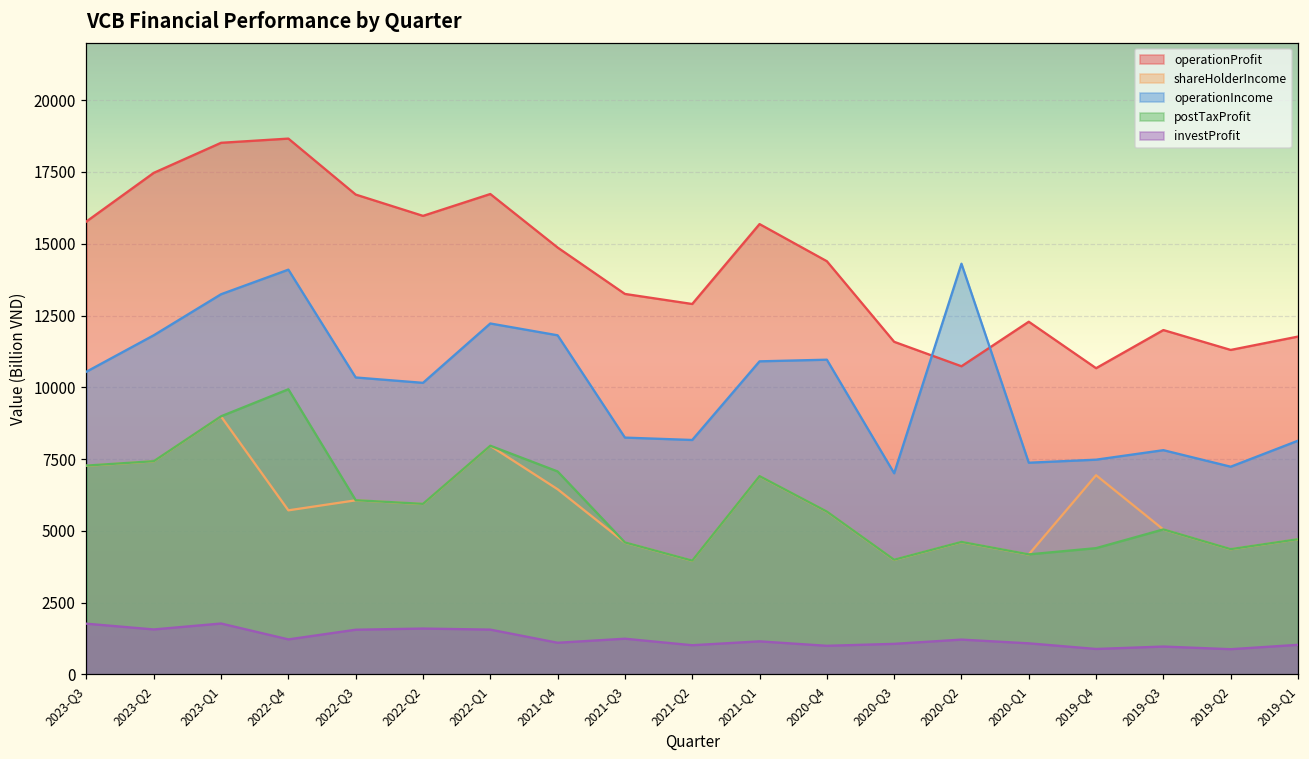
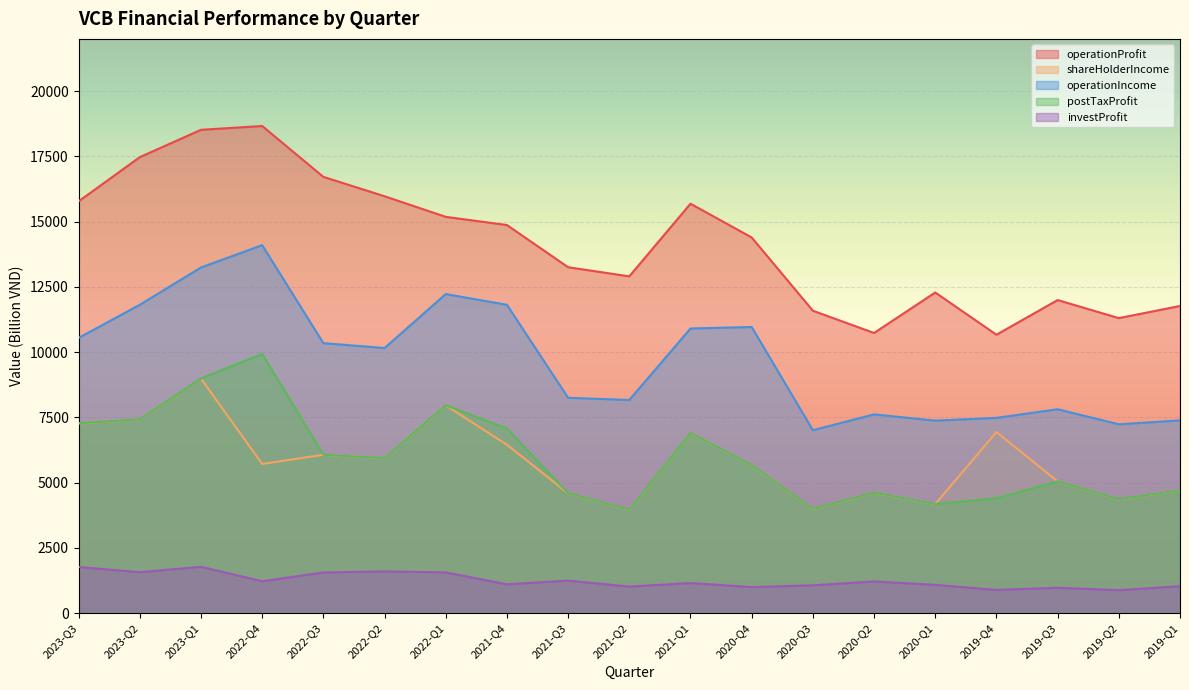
operationProfit, 2022-Q1: 16700 -> 15200
operationIncome, 2020-Q2: 14300 -> 7600
operationIncome, 2019-Q1: 8100 -> 7400
